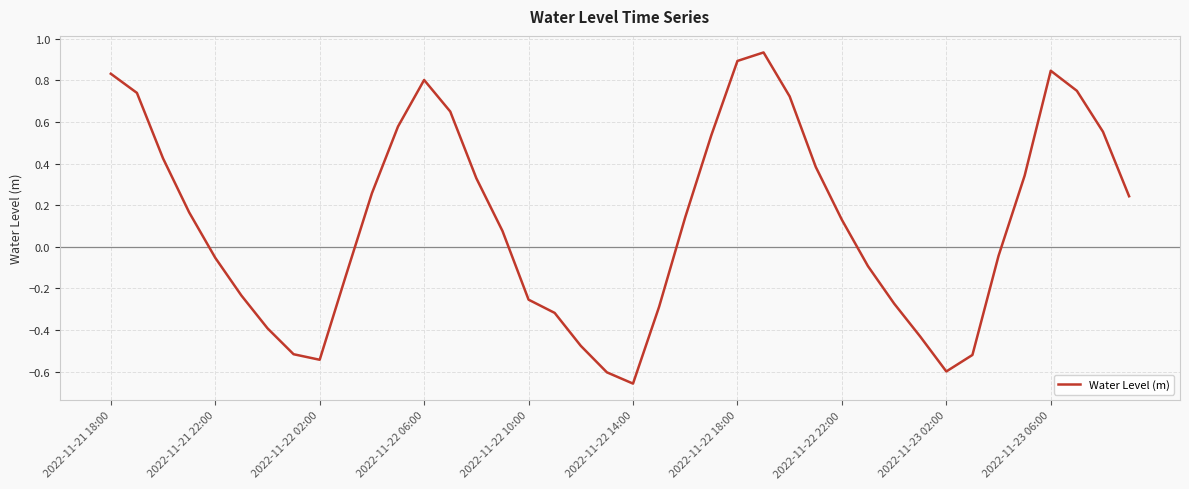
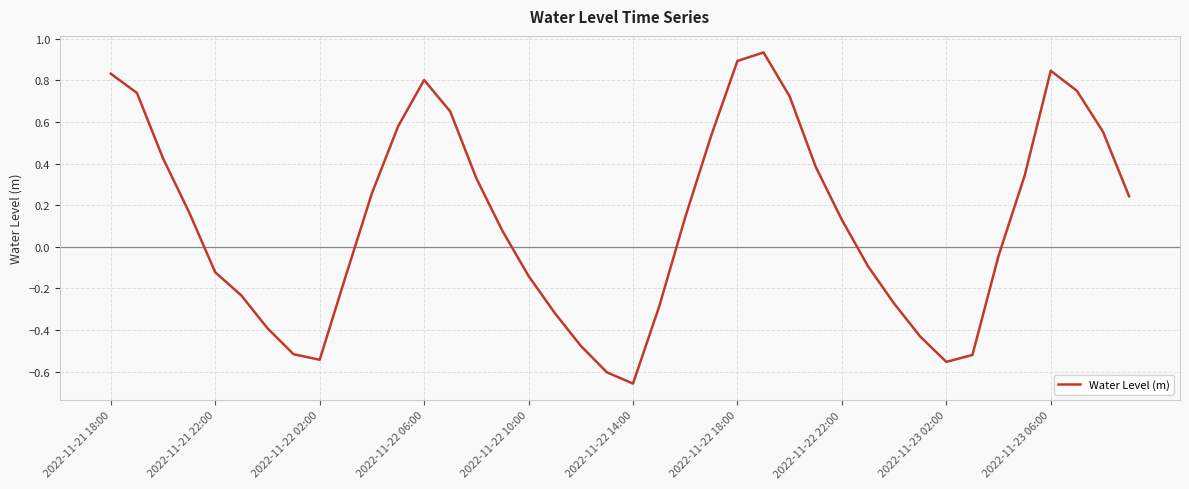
2022-11-21 22:00: -0.05 -> -0.12
2022-11-22 10:00: -0.25 -> -0.14
2022-11-23 02:00: -0.60 -> -0.55
